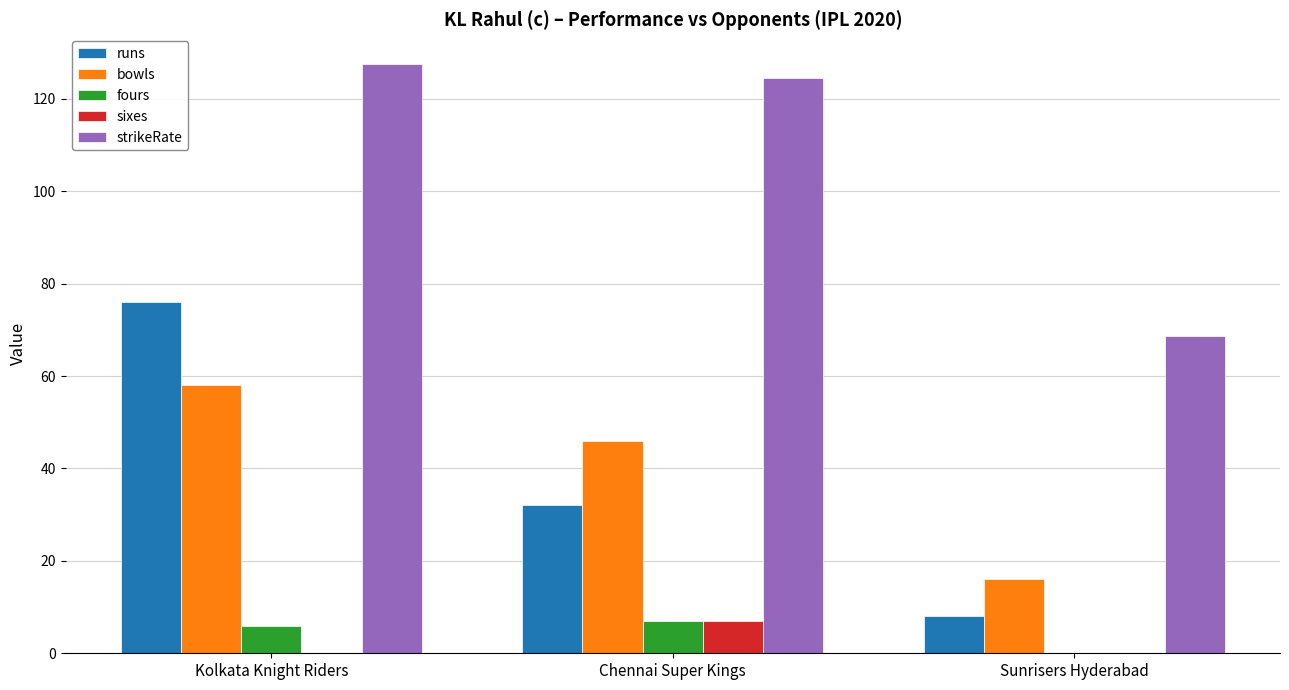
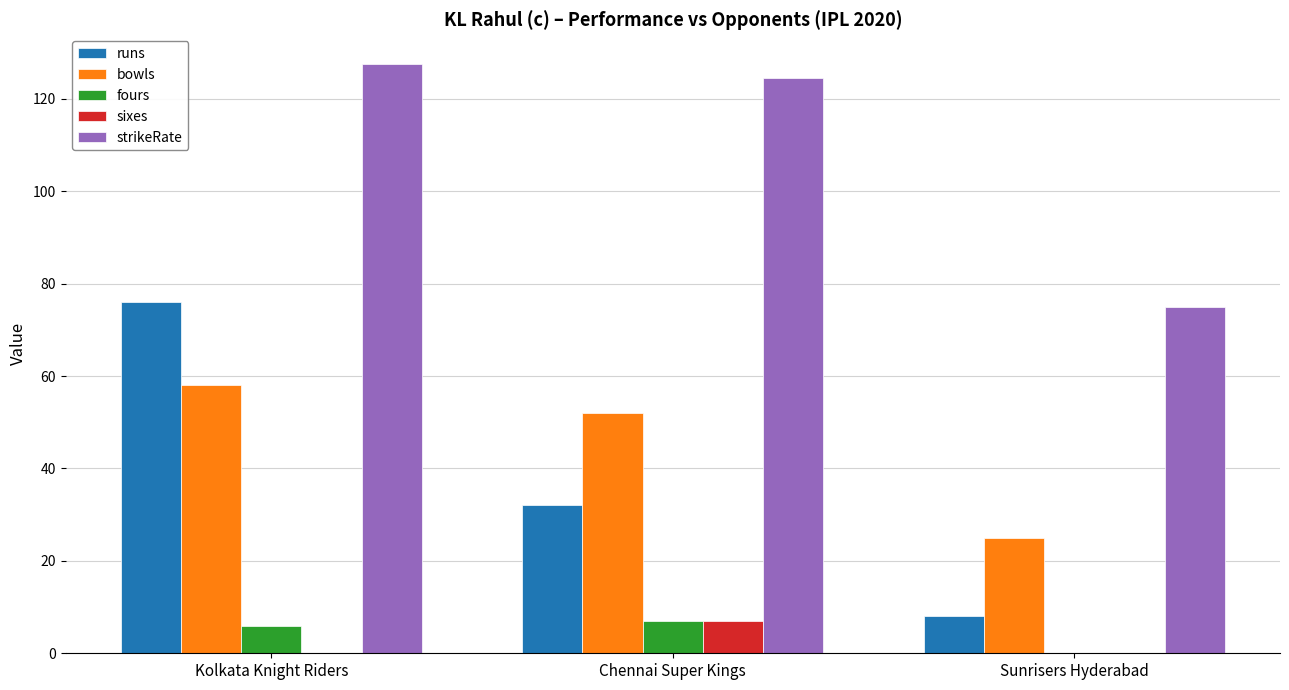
bowls, Chennai Super Kings: 46 -> 52
bowls, Sunrisers Hyderabad: 16 -> 25
strikeRate, Sunrisers Hyderabad: 69 -> 75
